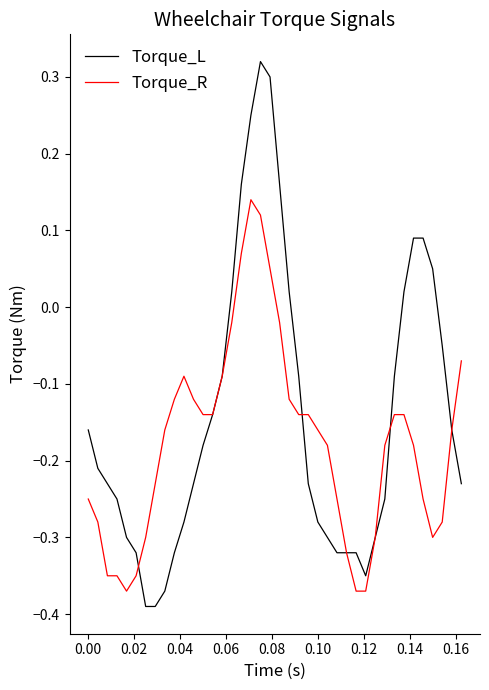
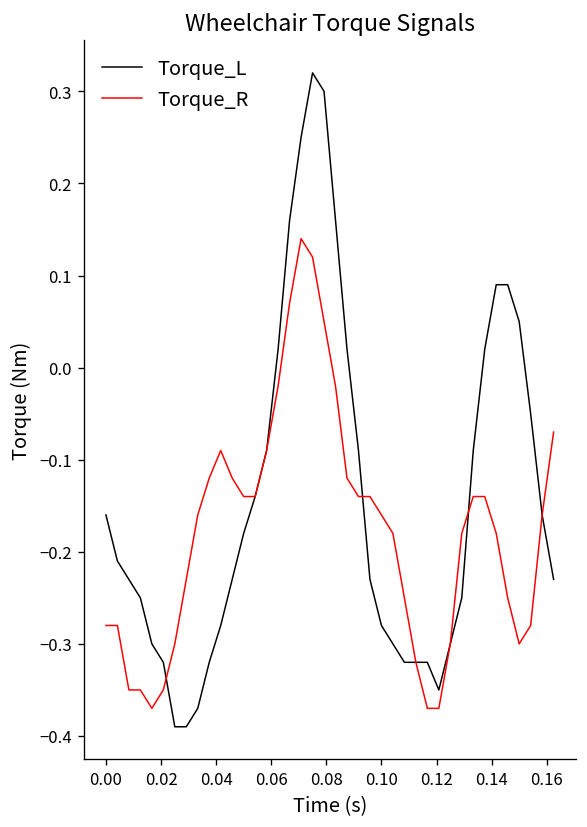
Torque_R, 0.00: -0.25 -> -0.28
